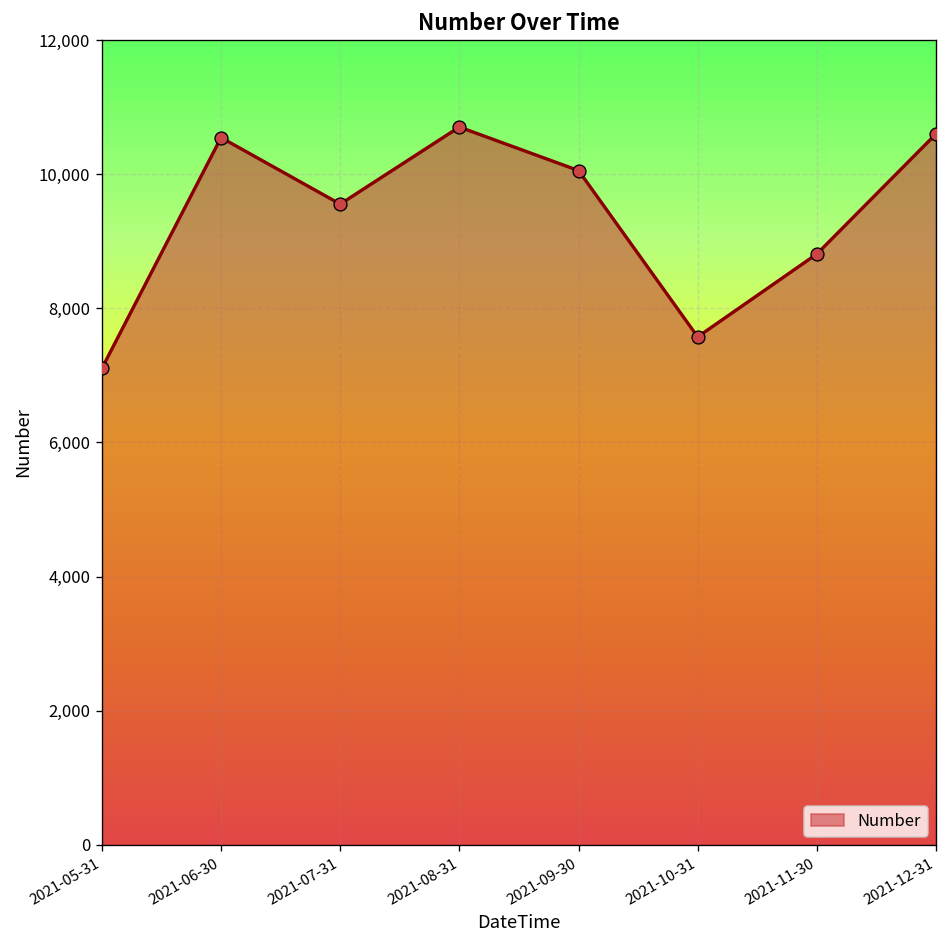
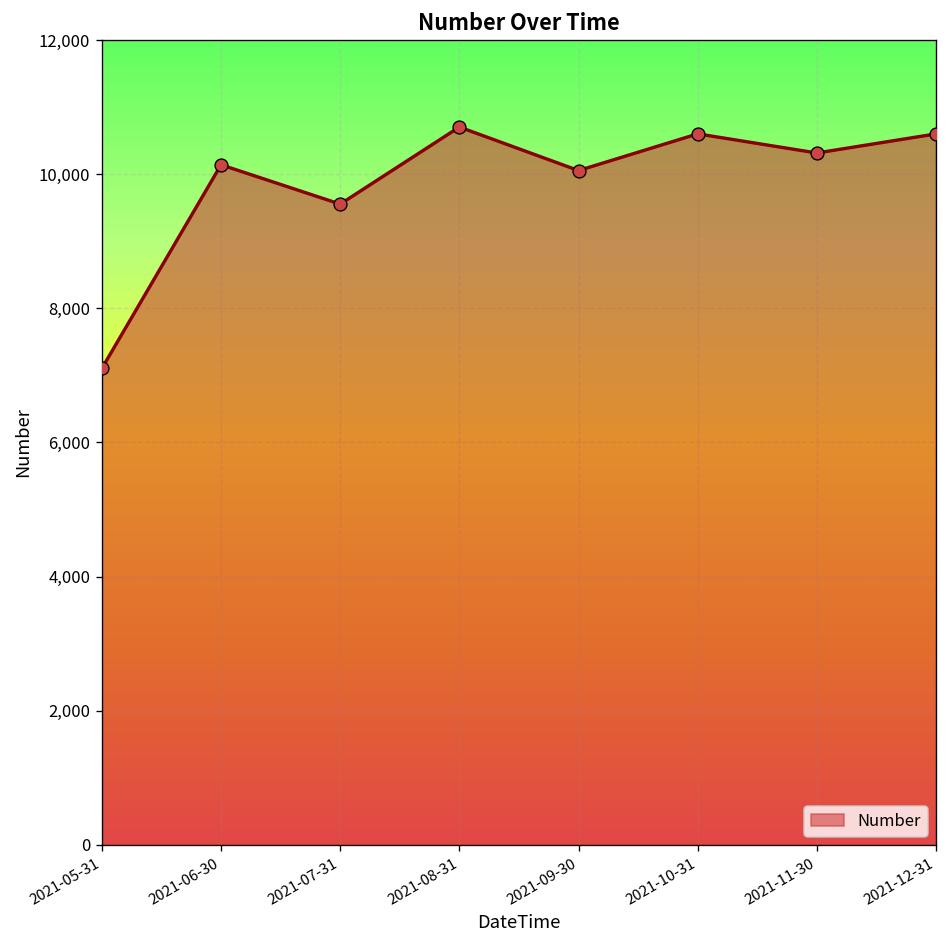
2021-06-30: 10,500 -> 10,100
2021-10-31: 7,600 -> 10,600
2021-11-30: 8,800 -> 10,300
